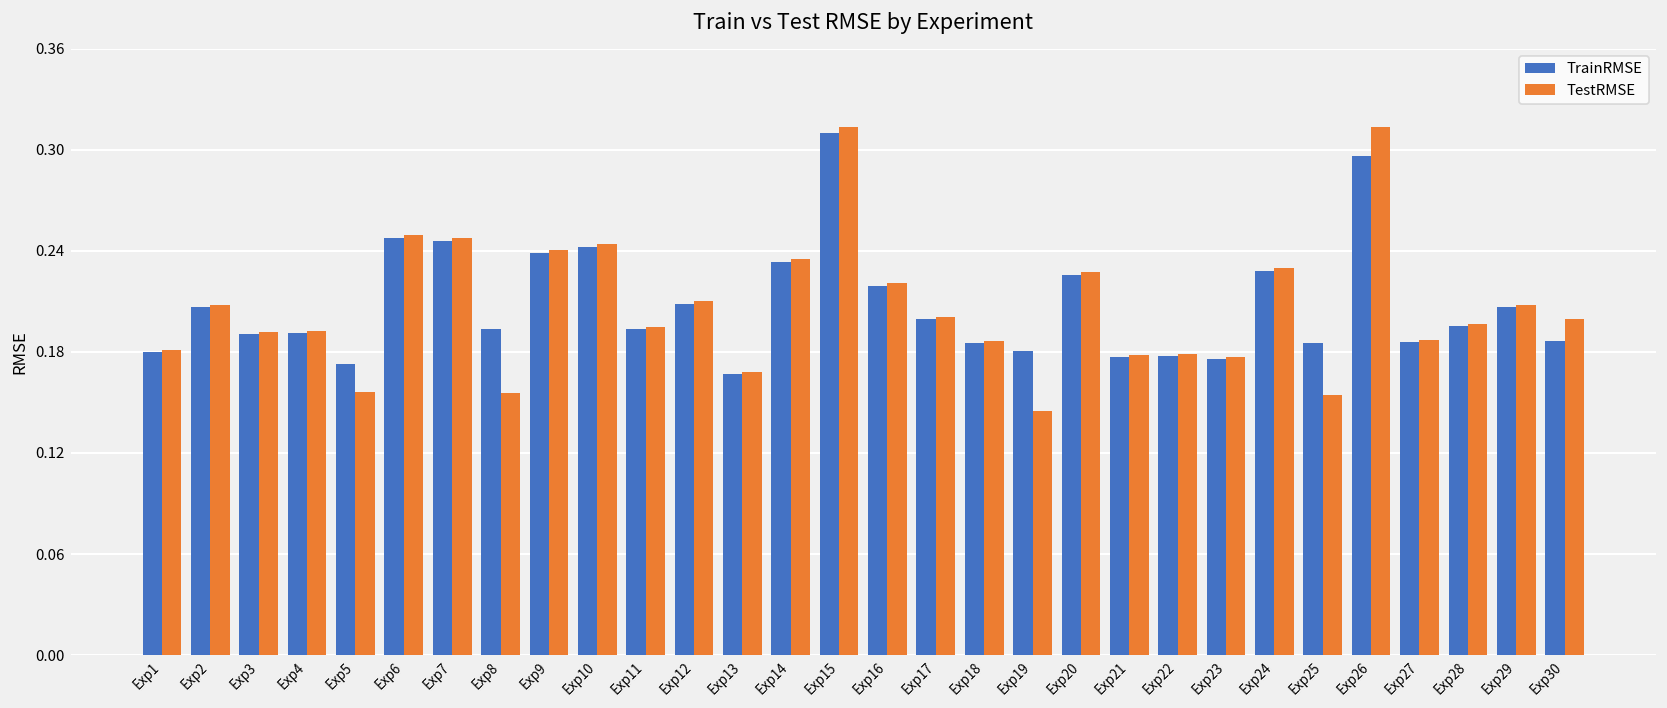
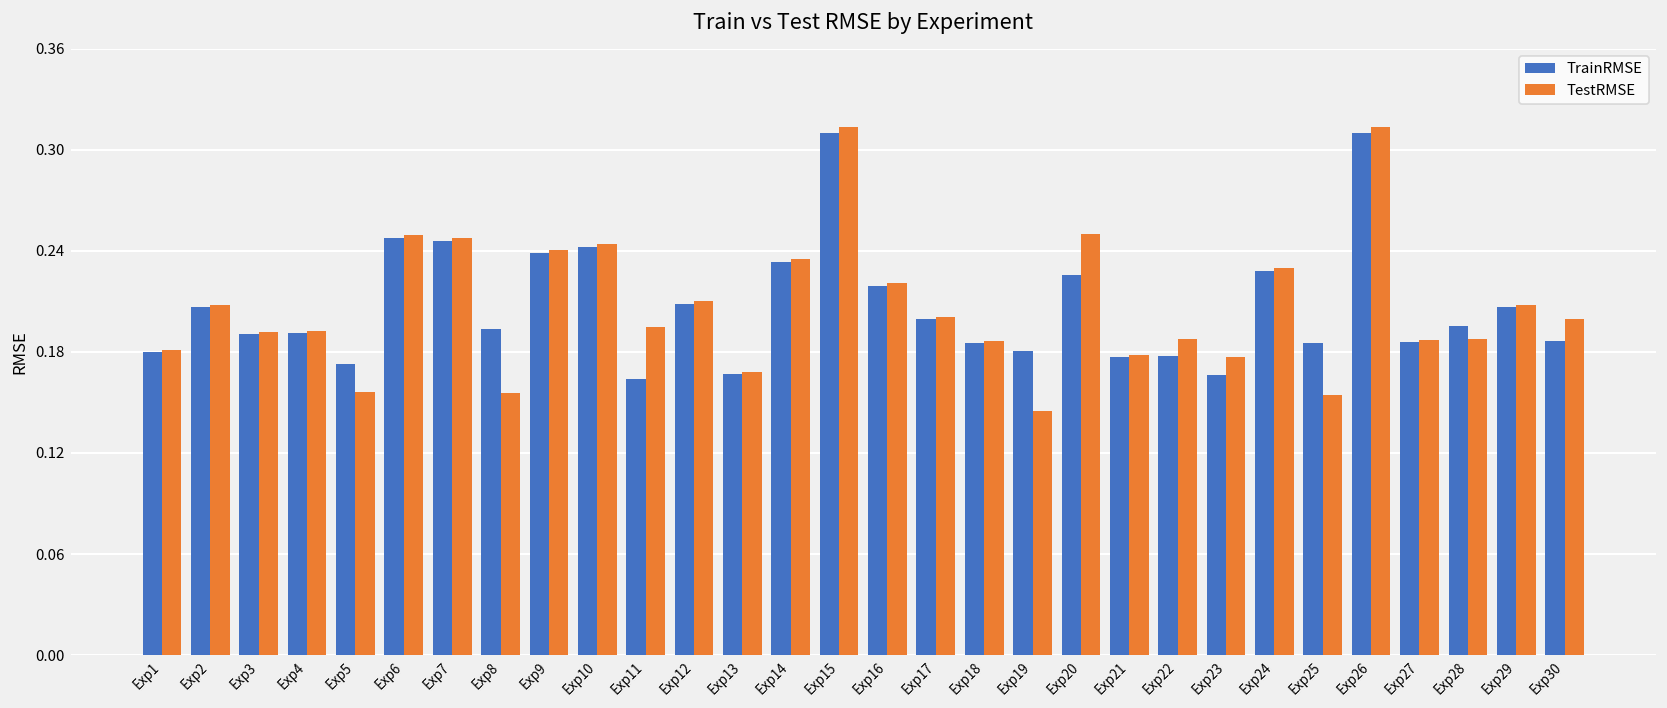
TrainRMSE, Exp11: 0.194 -> 0.164
TestRMSE, Exp20: 0.227 -> 0.250
TestRMSE, Exp22: 0.179 -> 0.188
TrainRMSE, Exp23: 0.176 -> 0.166
TrainRMSE, Exp26: 0.297 -> 0.310
TestRMSE, Exp28: 0.197 -> 0.188
